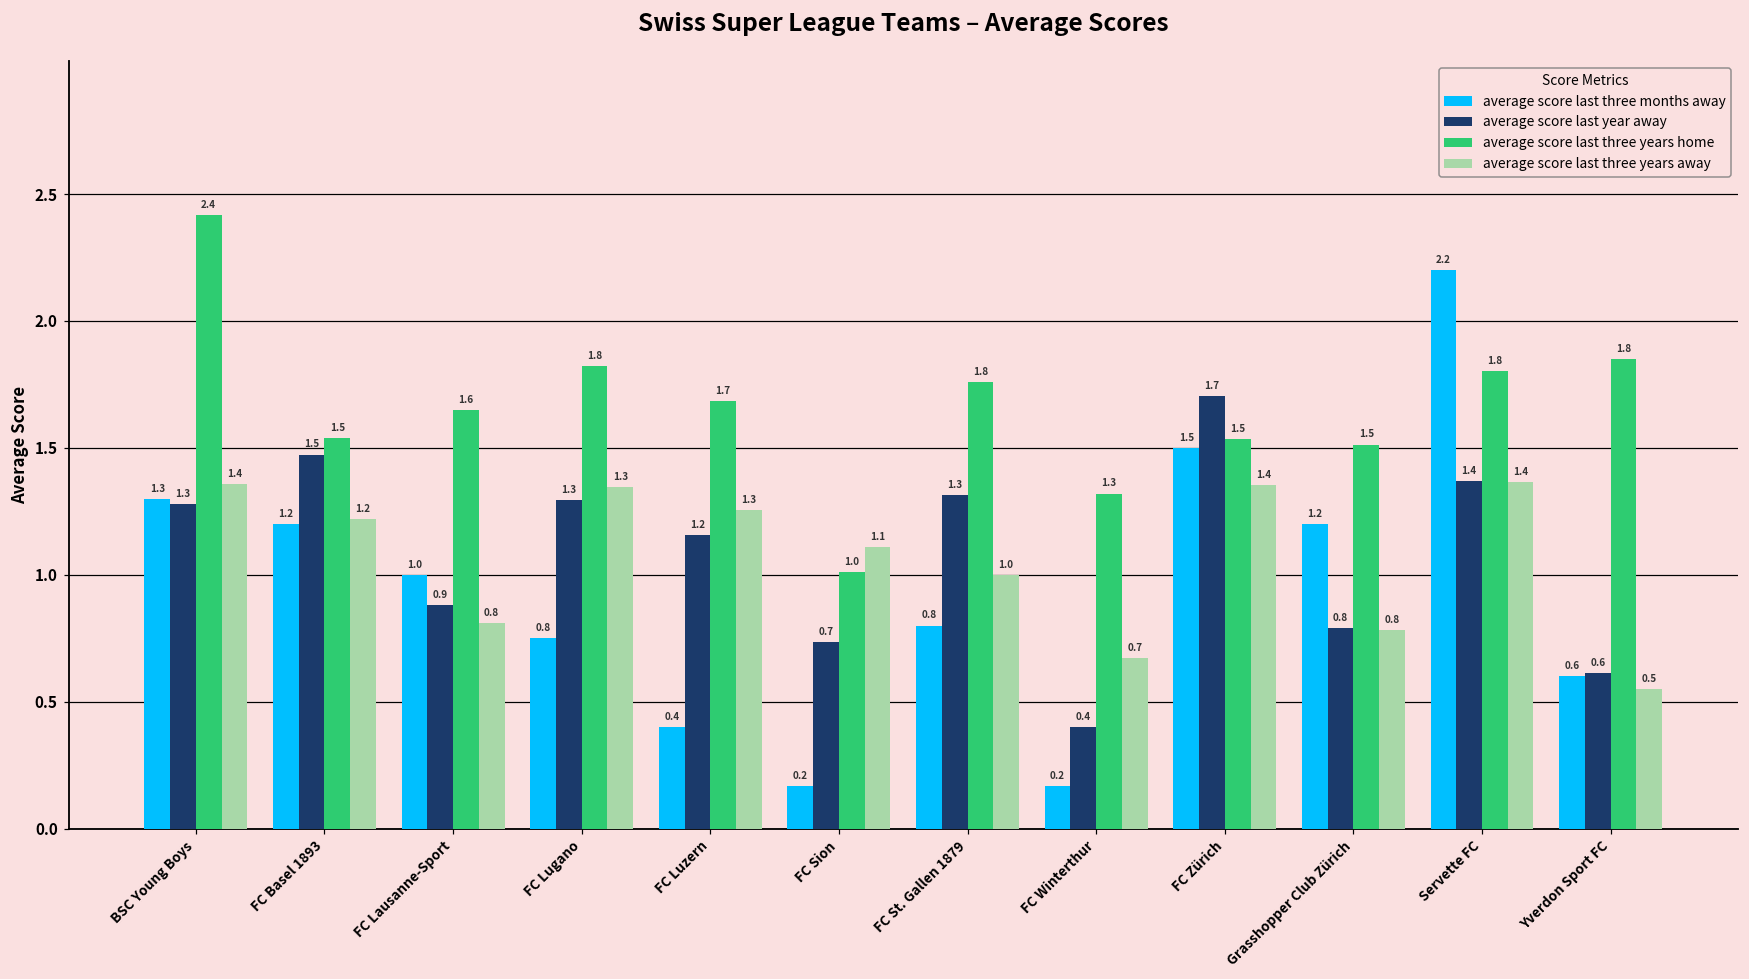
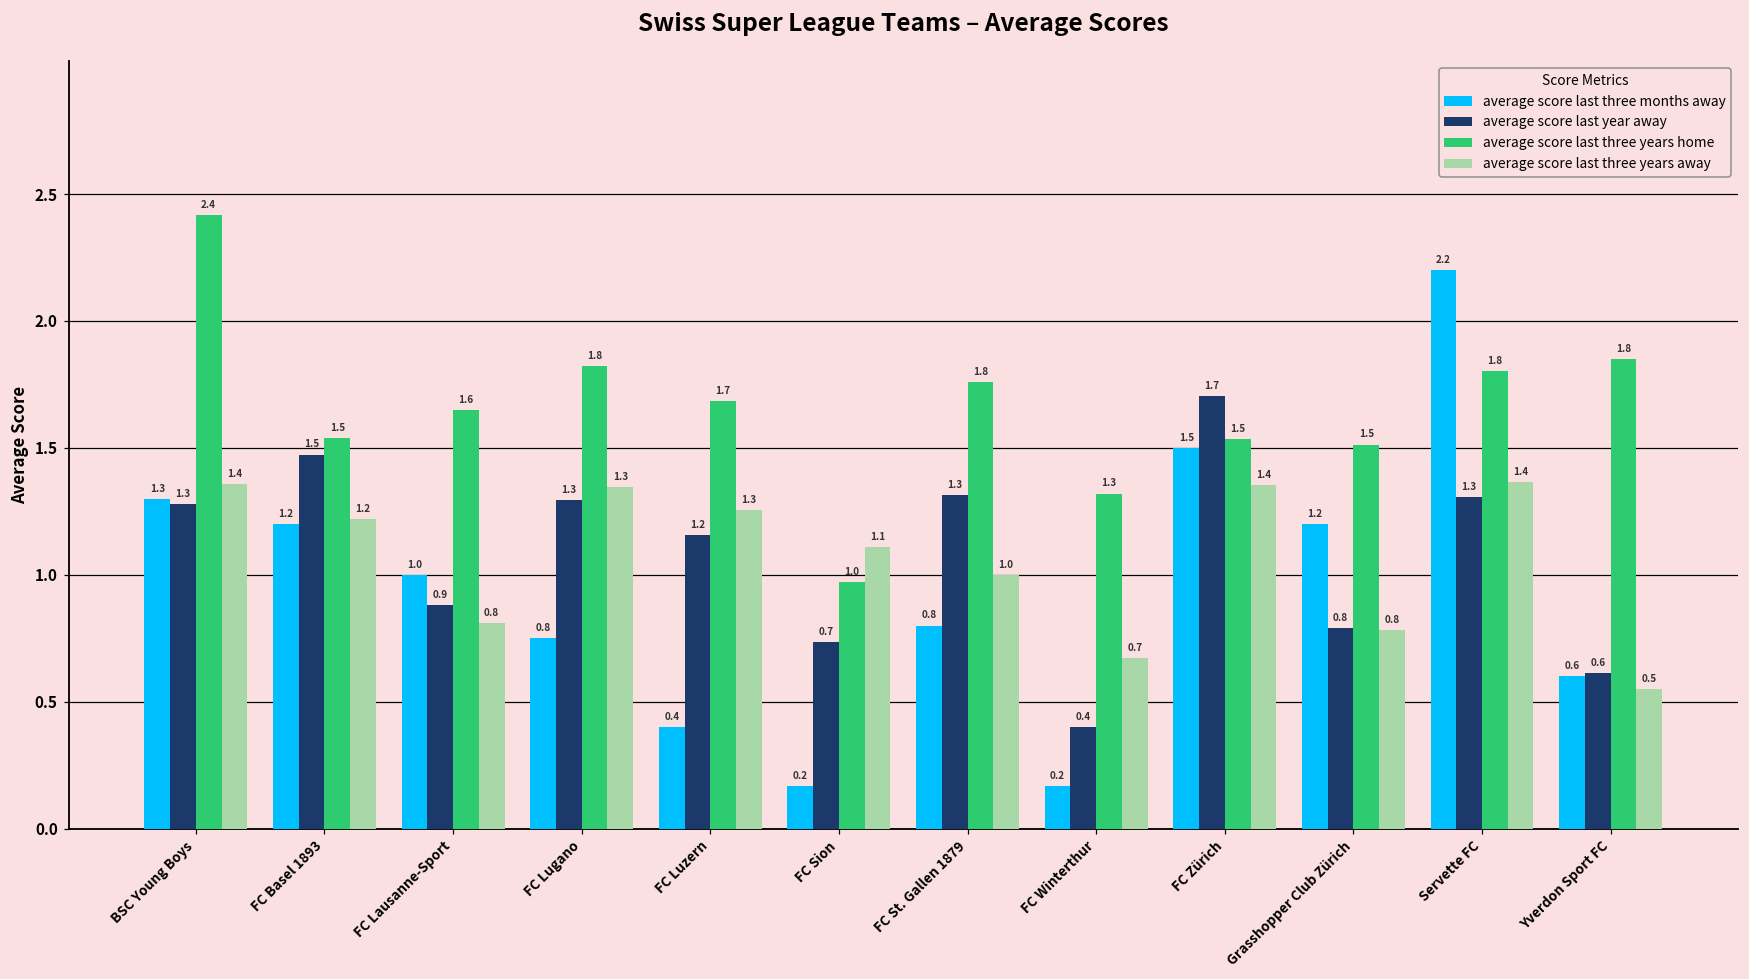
average score last three years home, FC Sion: 1.01 -> 0.97
average score last year away, Servette FC: 1.4 -> 1.3
